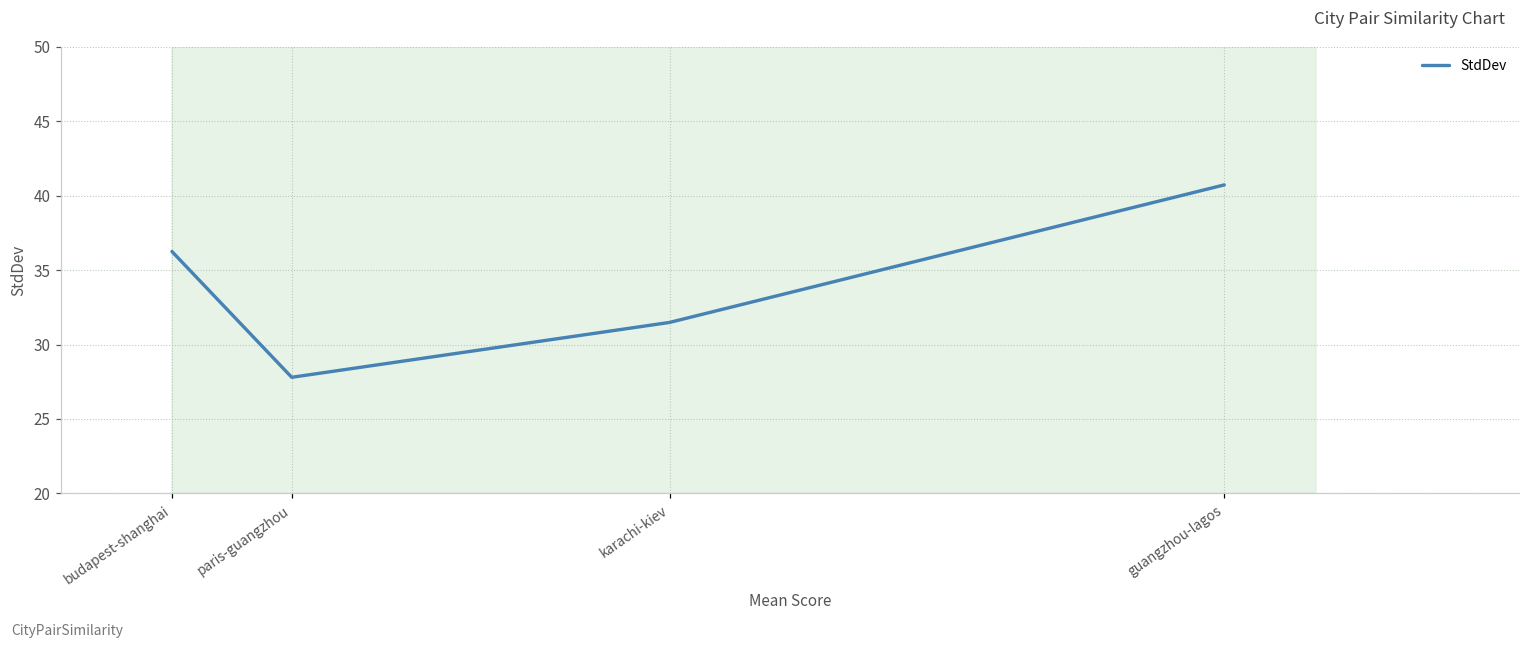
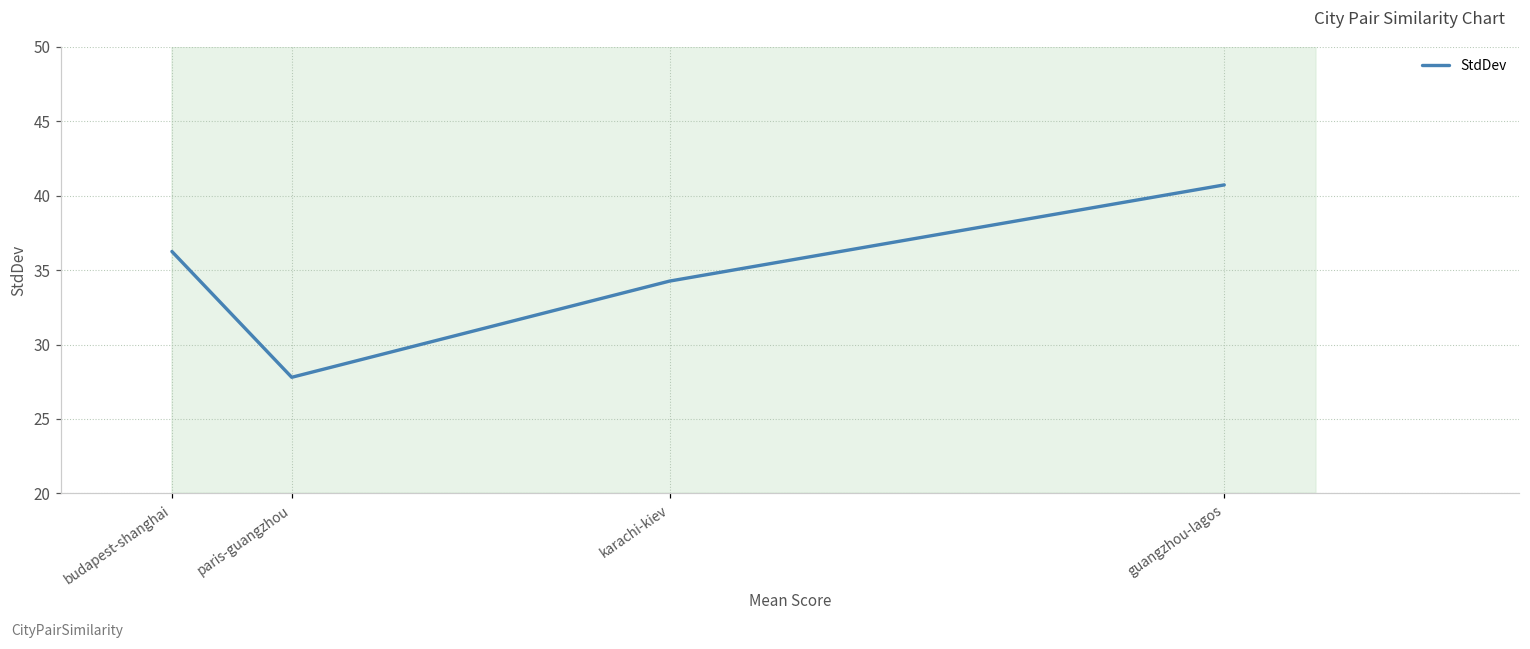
karachi-kiev: 31.5 -> 34.3
